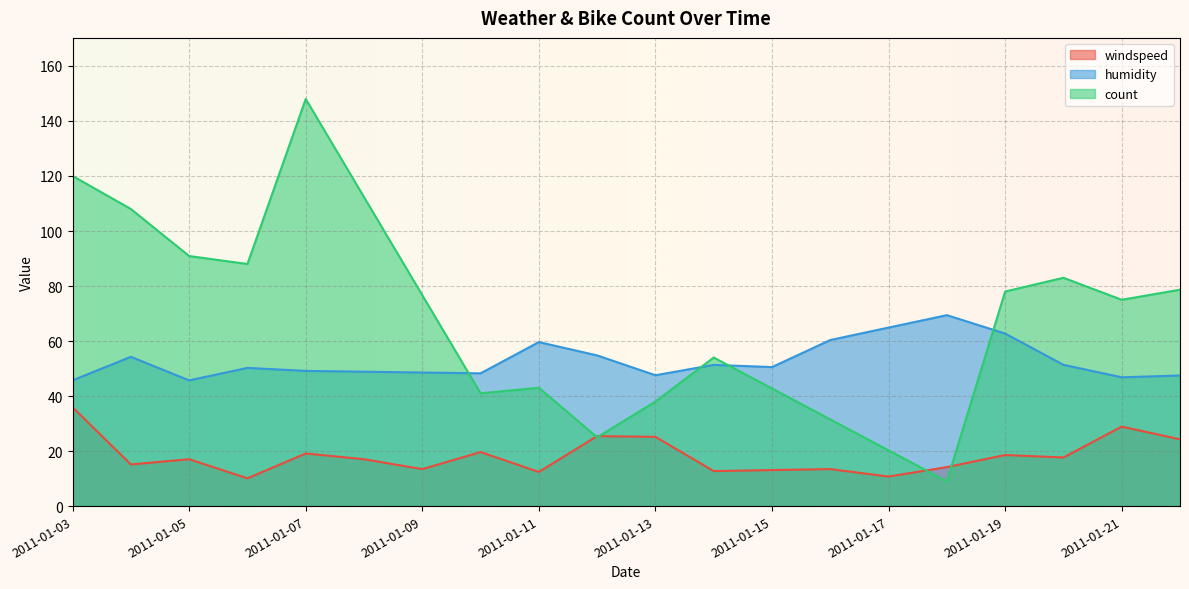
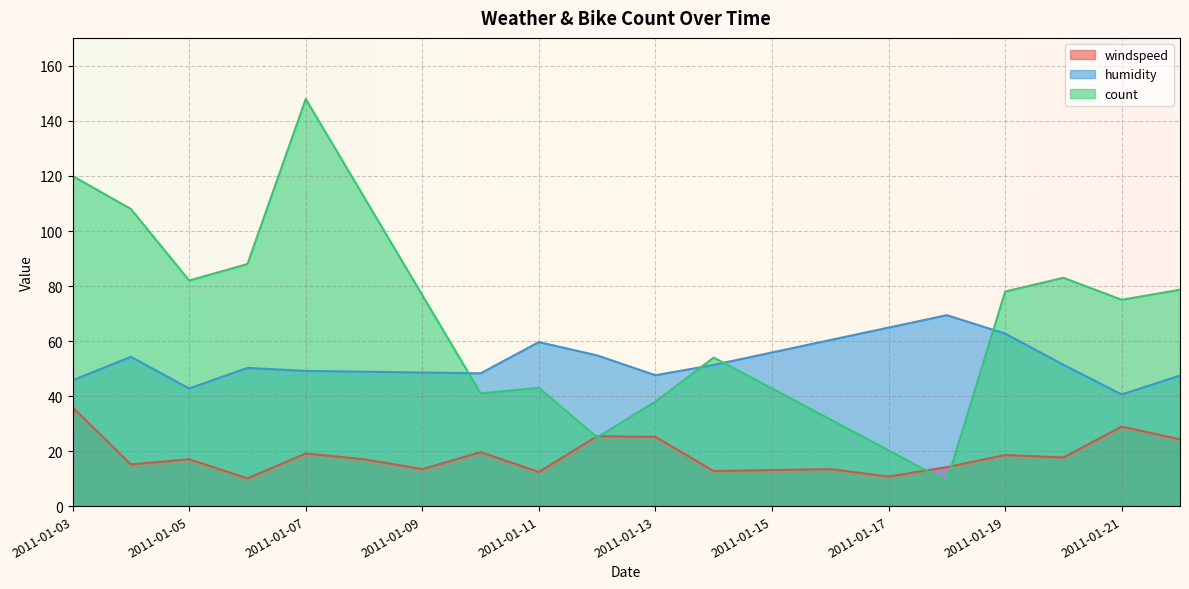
humidity, 2011-01-05: 46 -> 43
count, 2011-01-05: 91 -> 82
humidity, 2011-01-15: 51 -> 56
humidity, 2011-01-21: 47 -> 41
